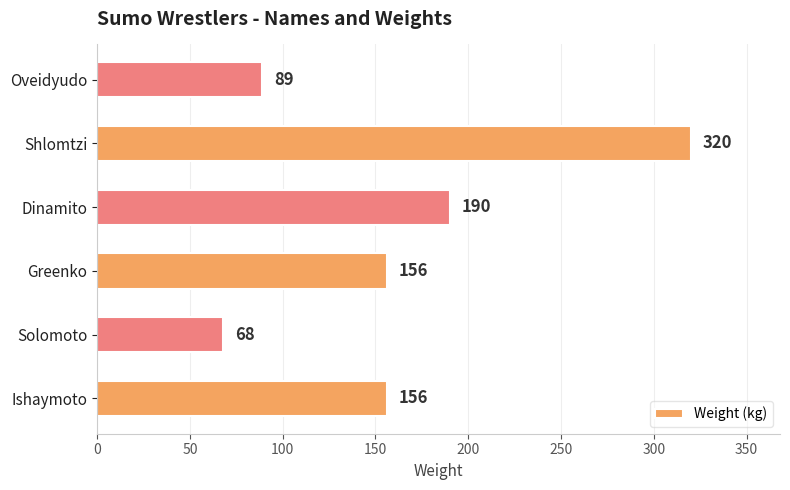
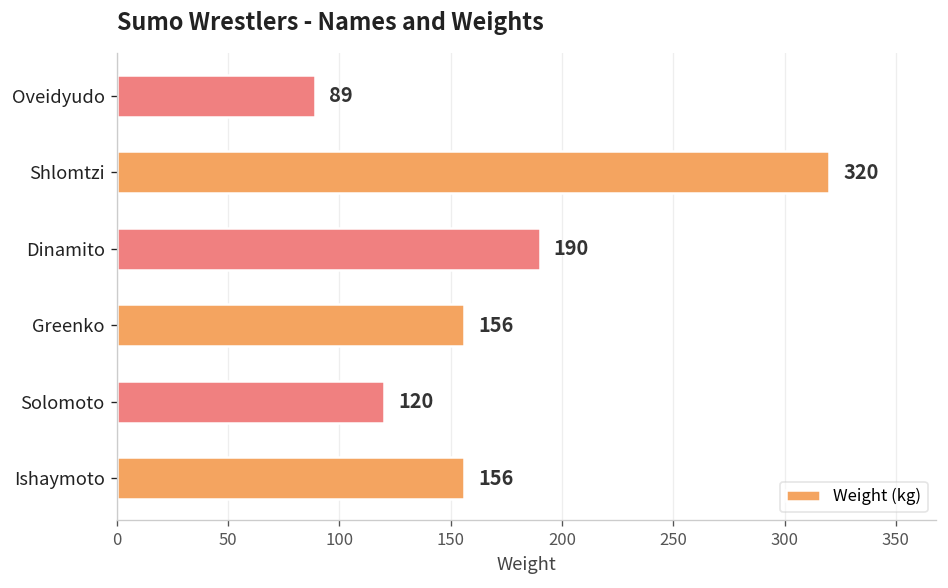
Solomoto: 68 -> 120
